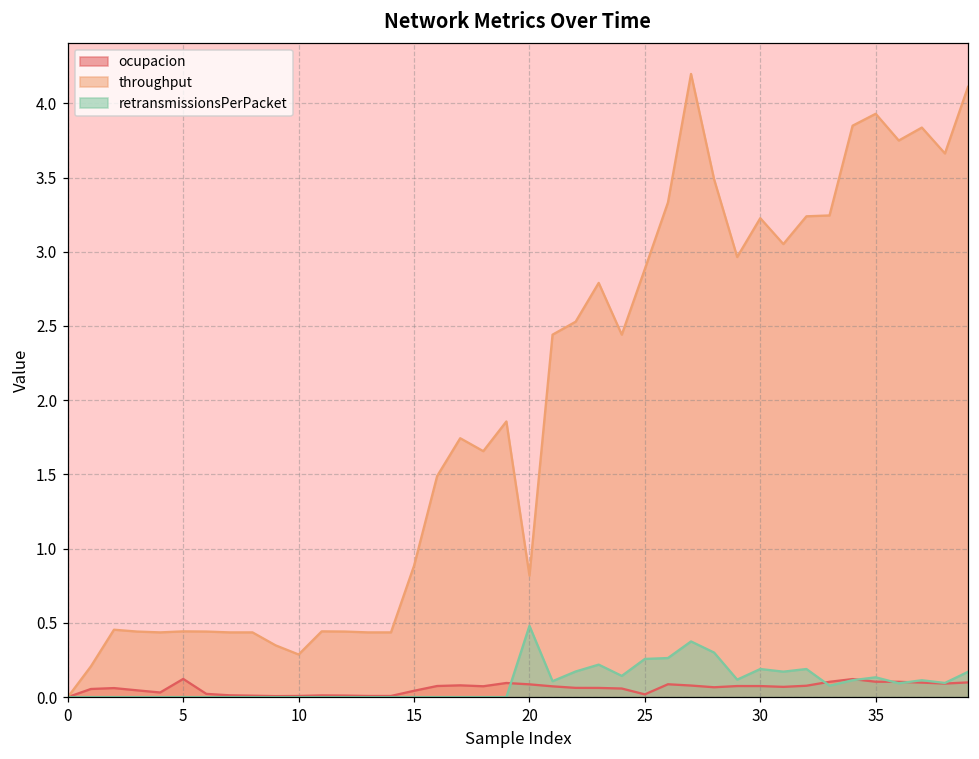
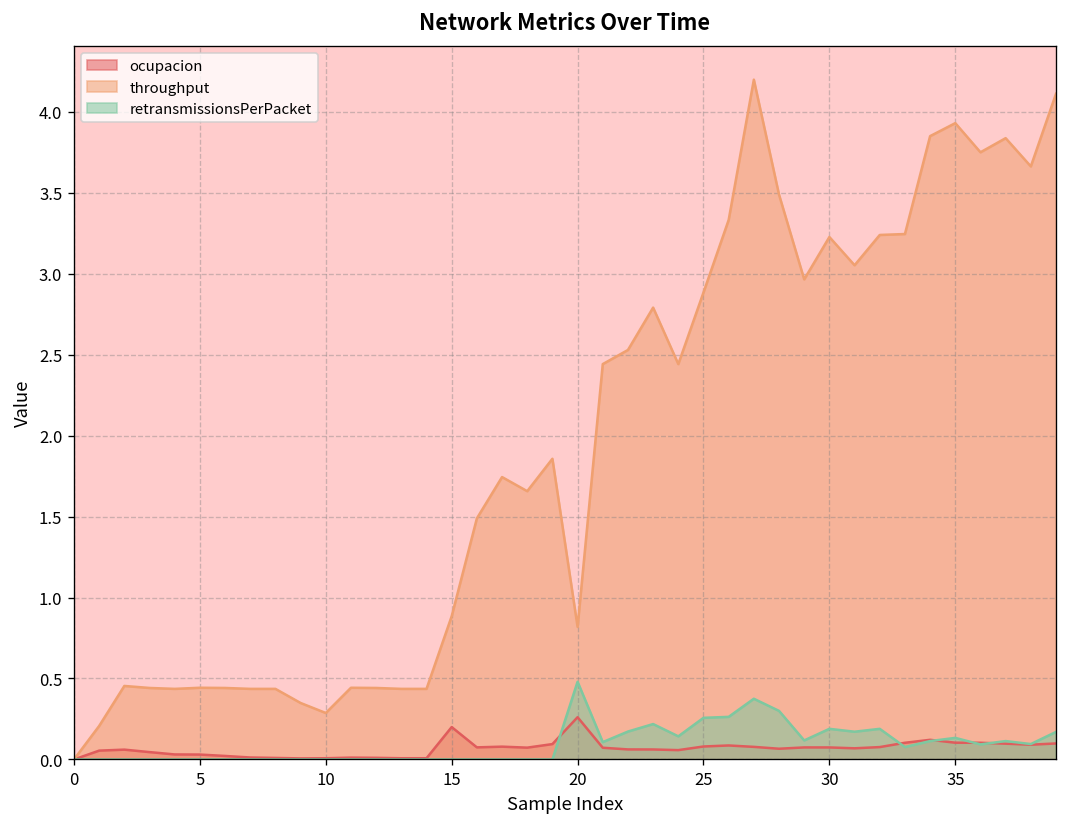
ocupacion, 5: 0.12 -> 0.03
ocupacion, 15: 0.04 -> 0.20
ocupacion, 20: 0.09 -> 0.26
ocupacion, 25: 0.02 -> 0.08
